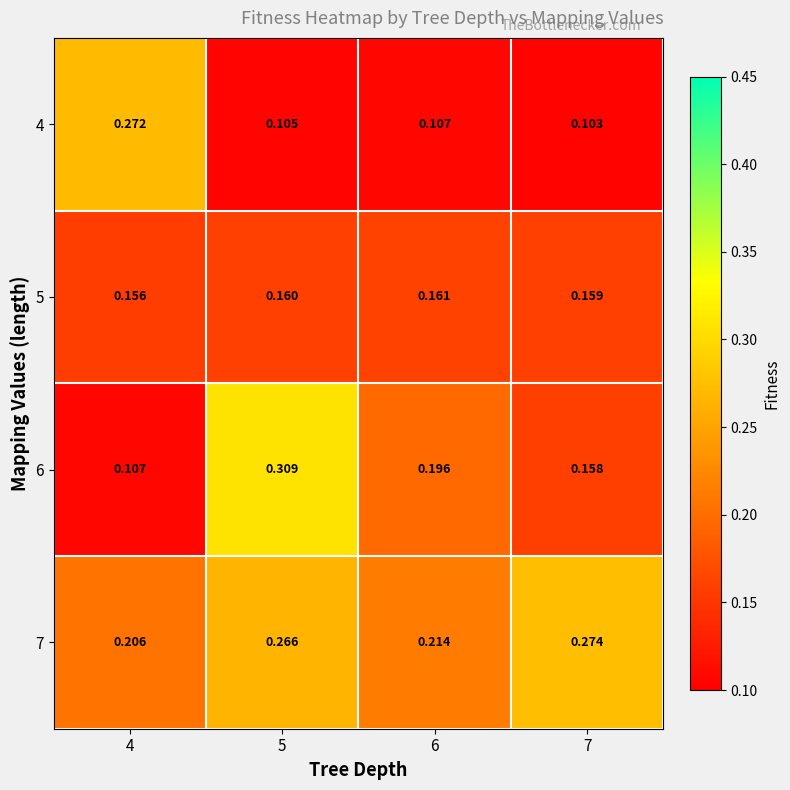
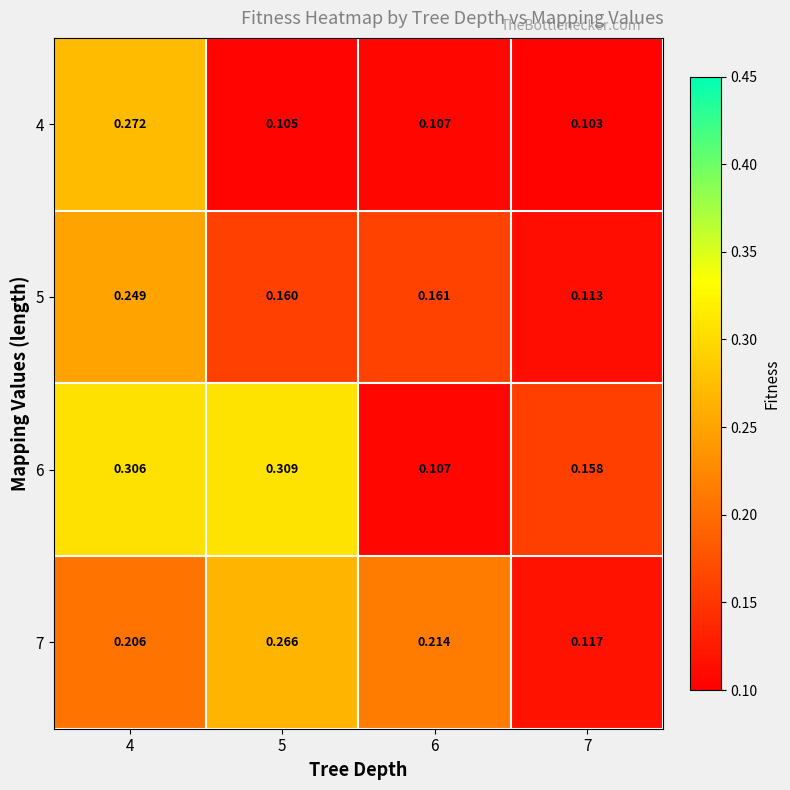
5, 4: 0.156 -> 0.249
5, 7: 0.159 -> 0.113
6, 4: 0.107 -> 0.306
6, 6: 0.196 -> 0.107
7, 7: 0.274 -> 0.117
